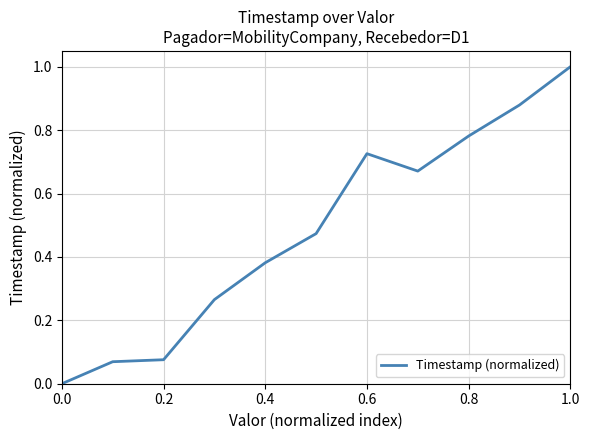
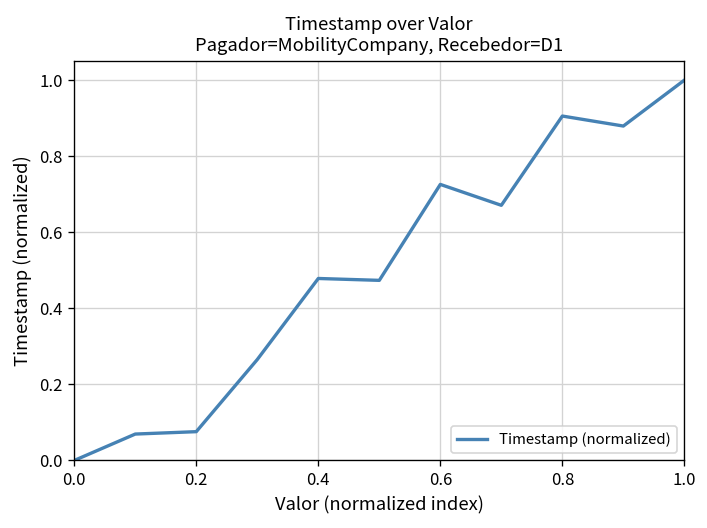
0.4: 0.38 -> 0.48
0.8: 0.78 -> 0.91
